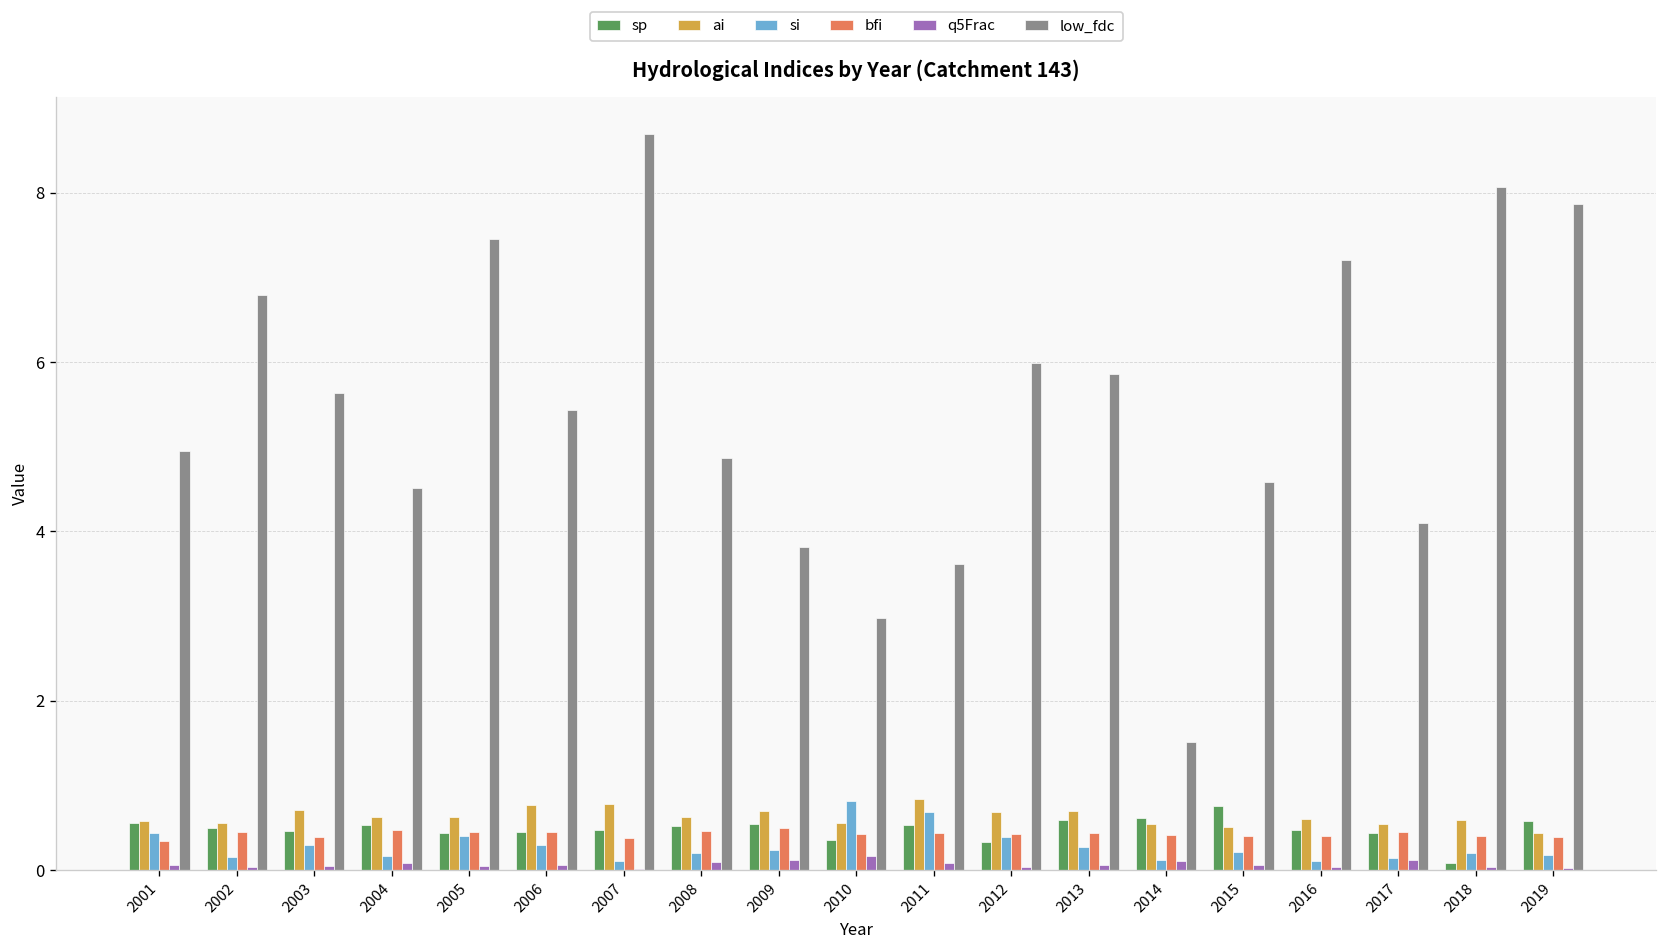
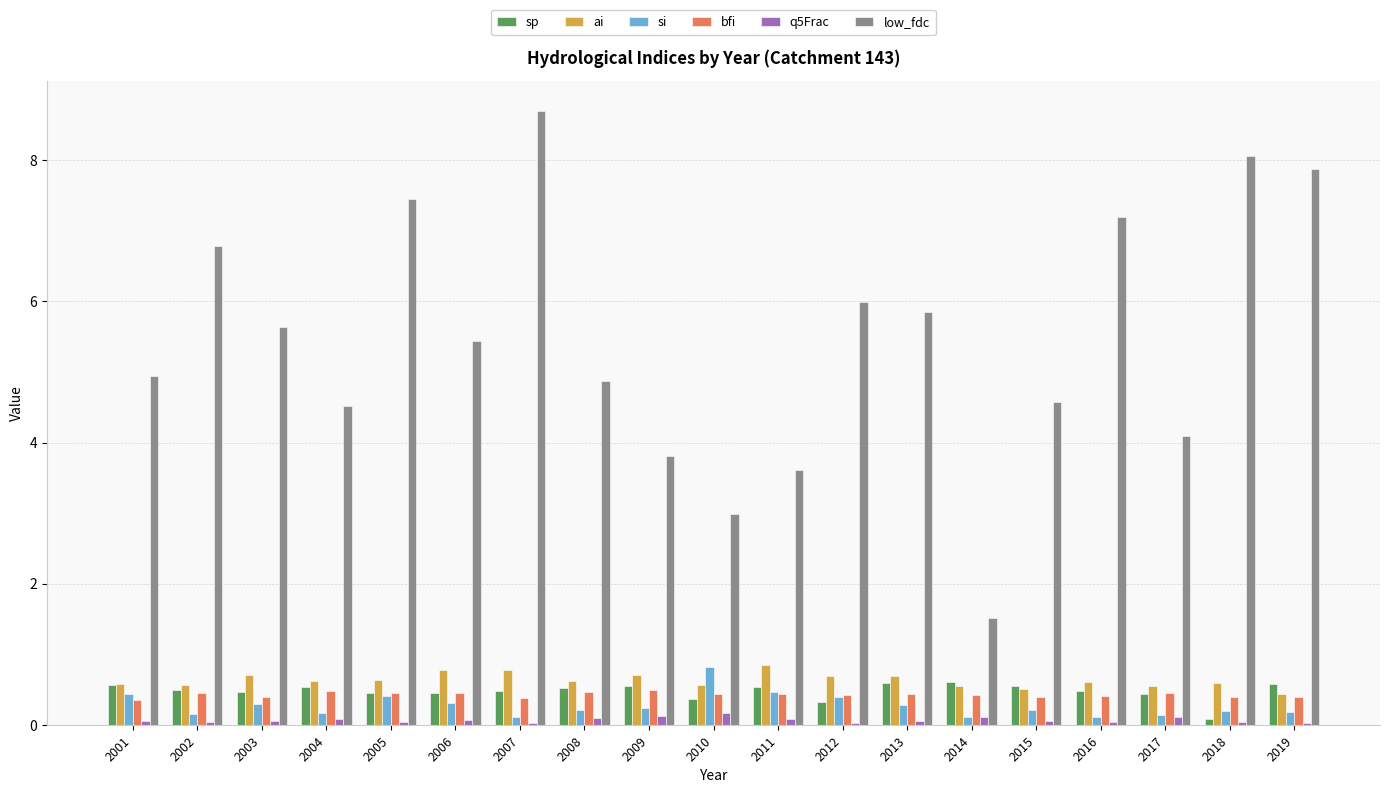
si, 2011: 0.7 -> 0.5
sp, 2015: 0.8 -> 0.6
